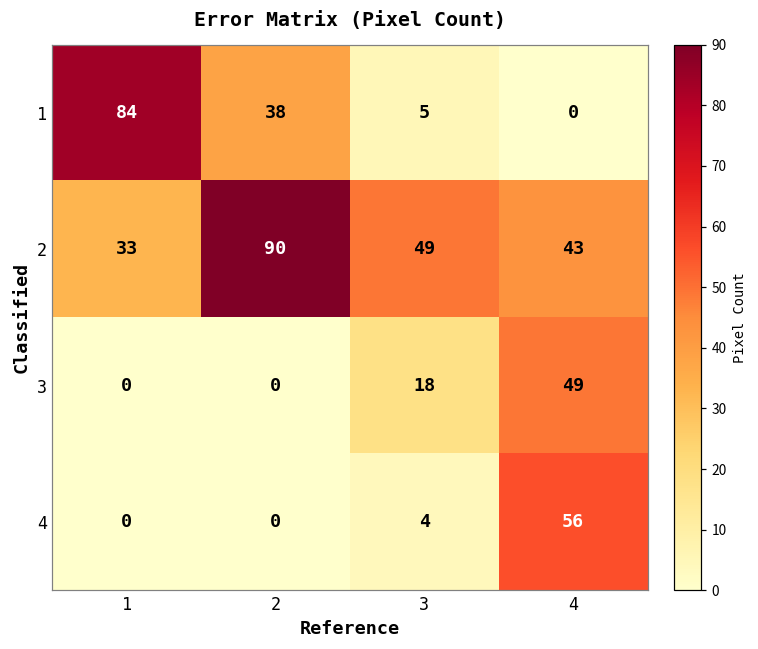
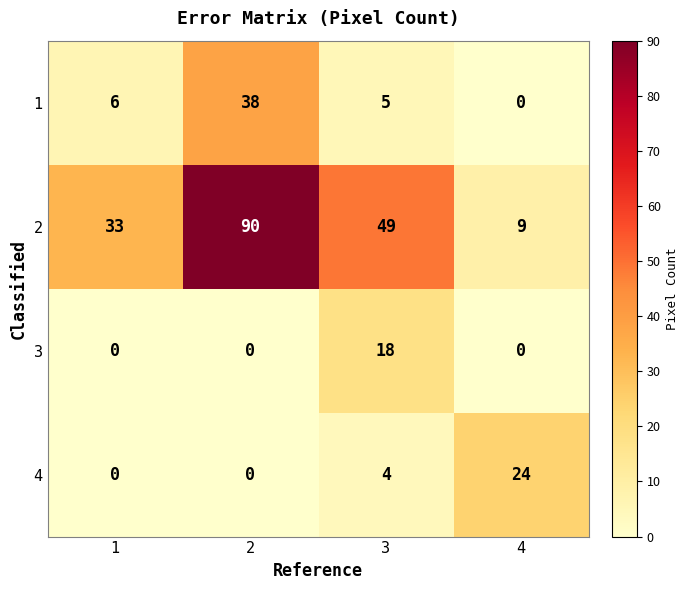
1, 1: 84 -> 6
2, 4: 43 -> 9
3, 4: 49 -> 0
4, 4: 56 -> 24
